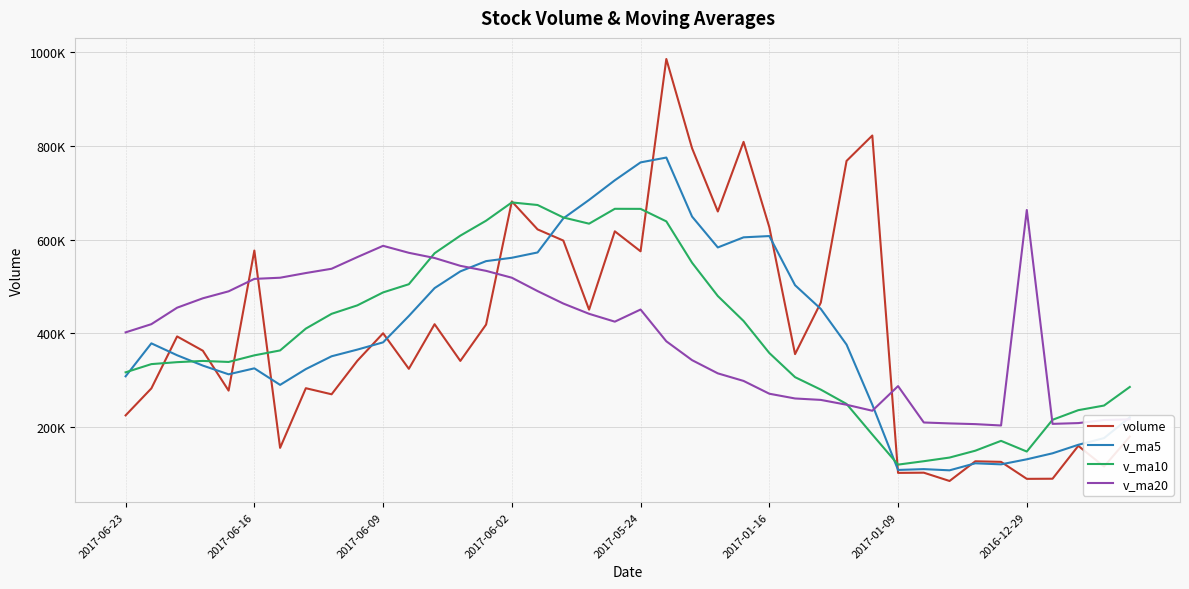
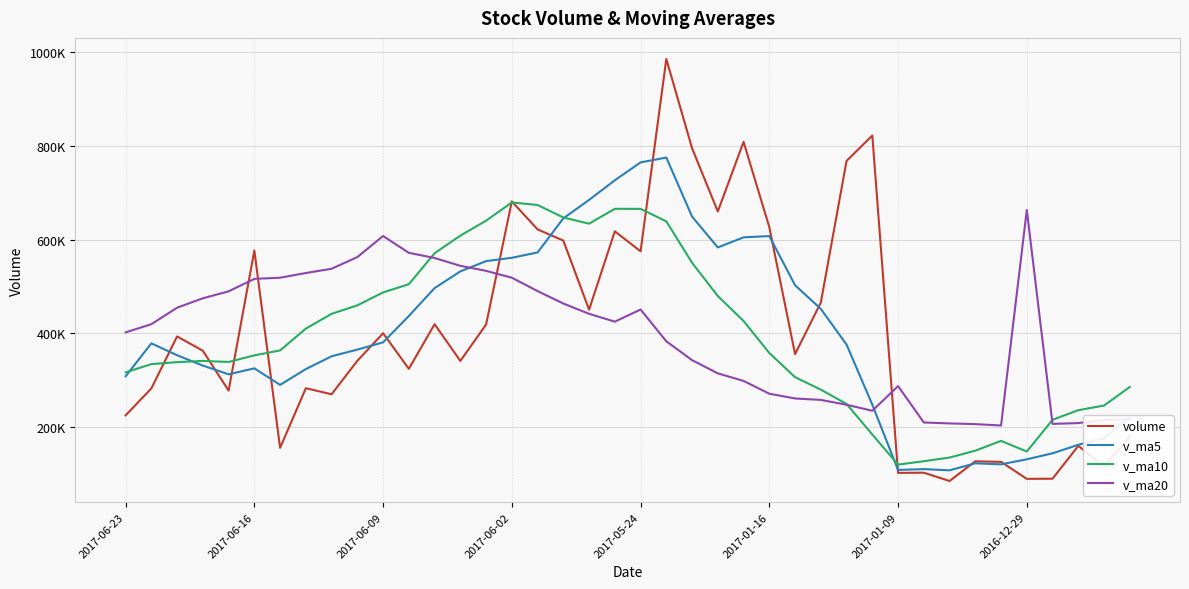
v_ma20, 2017-06-09: 590000 -> 610000
